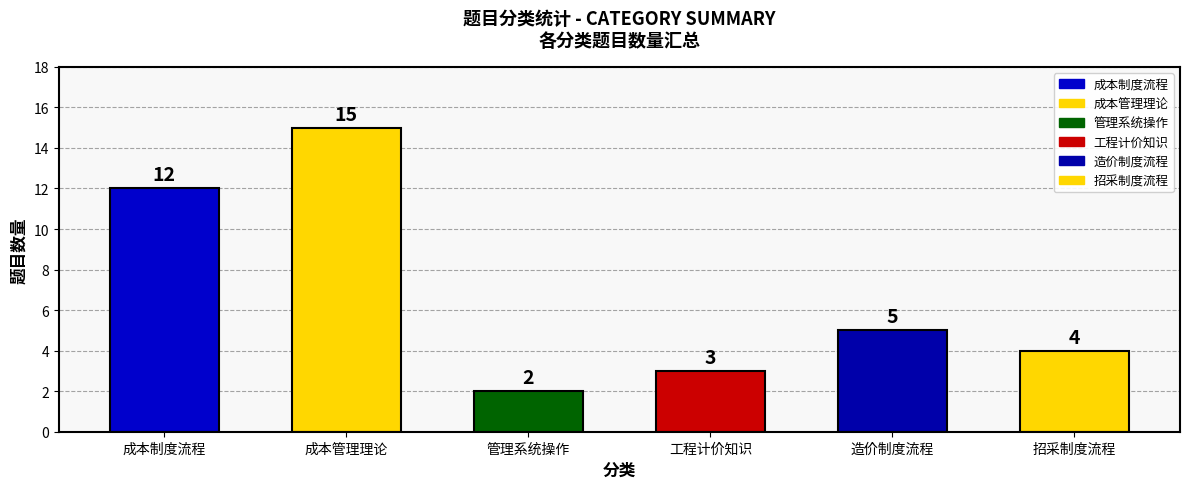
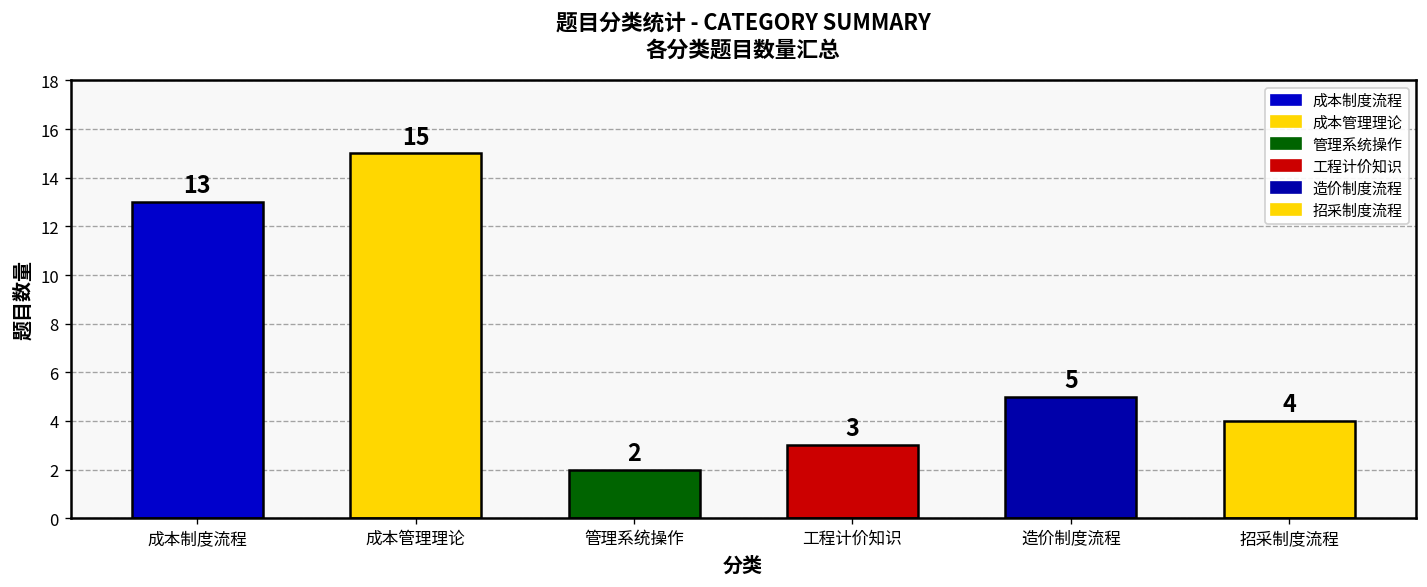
成本制度流程: 12 -> 13
